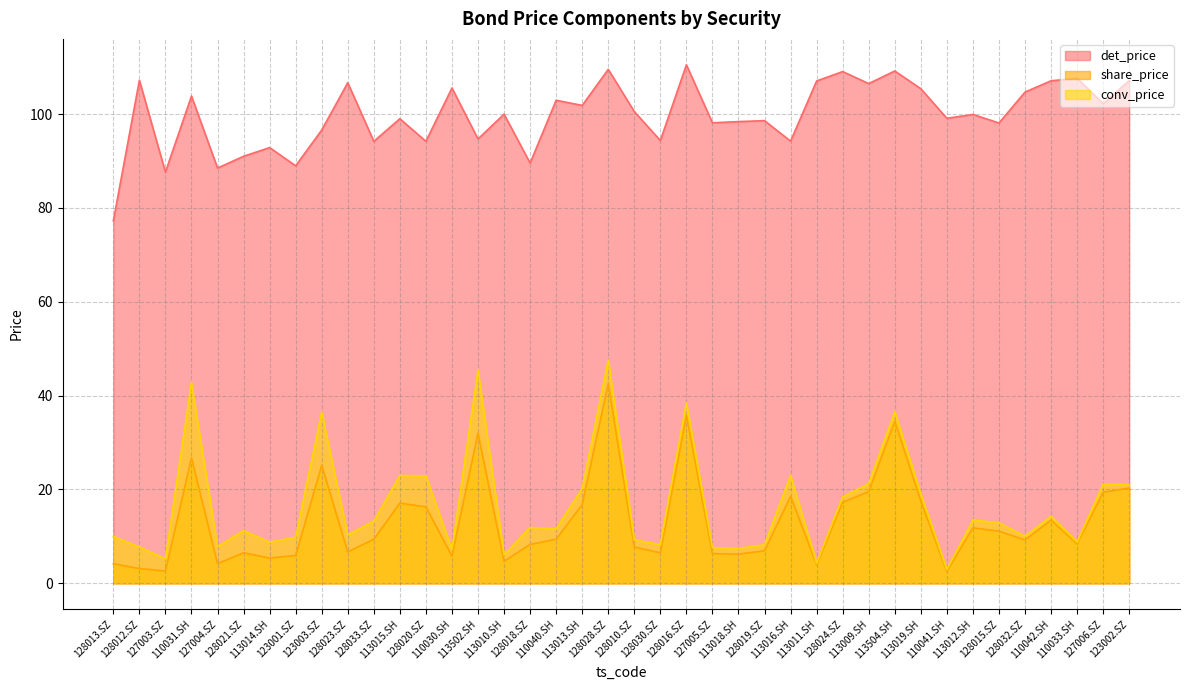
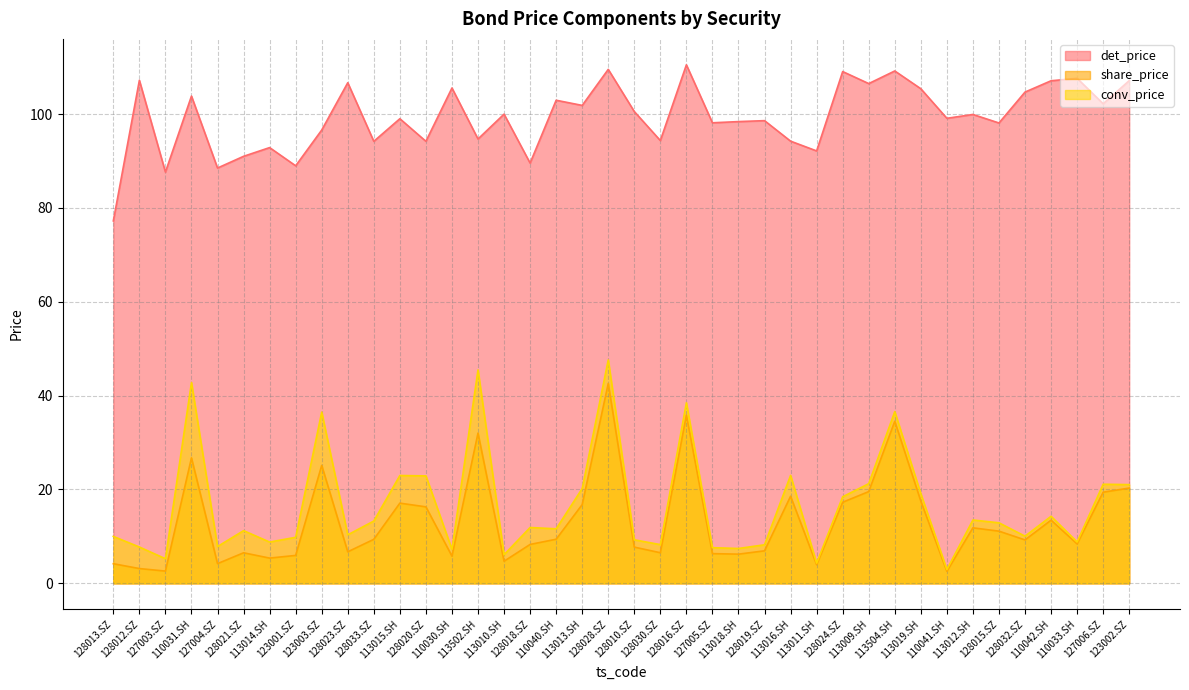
det_price, 113011.SH: 107 -> 92
